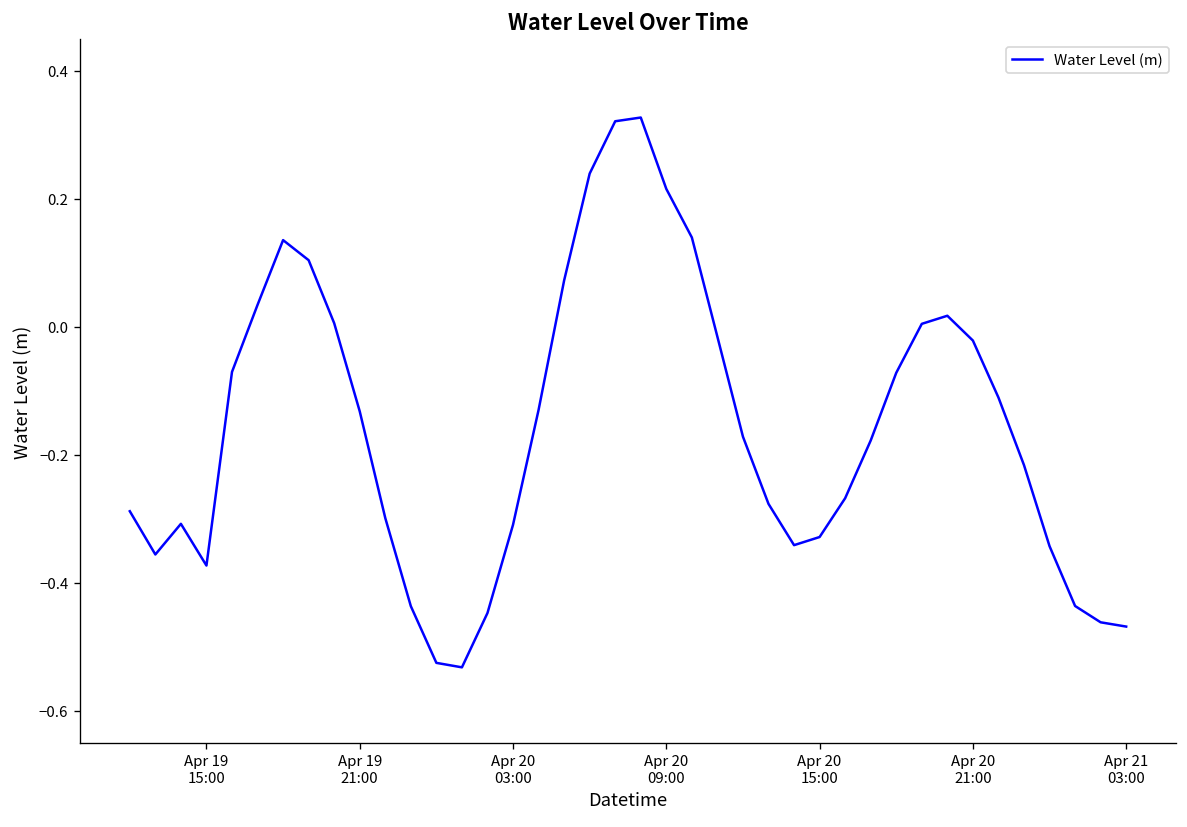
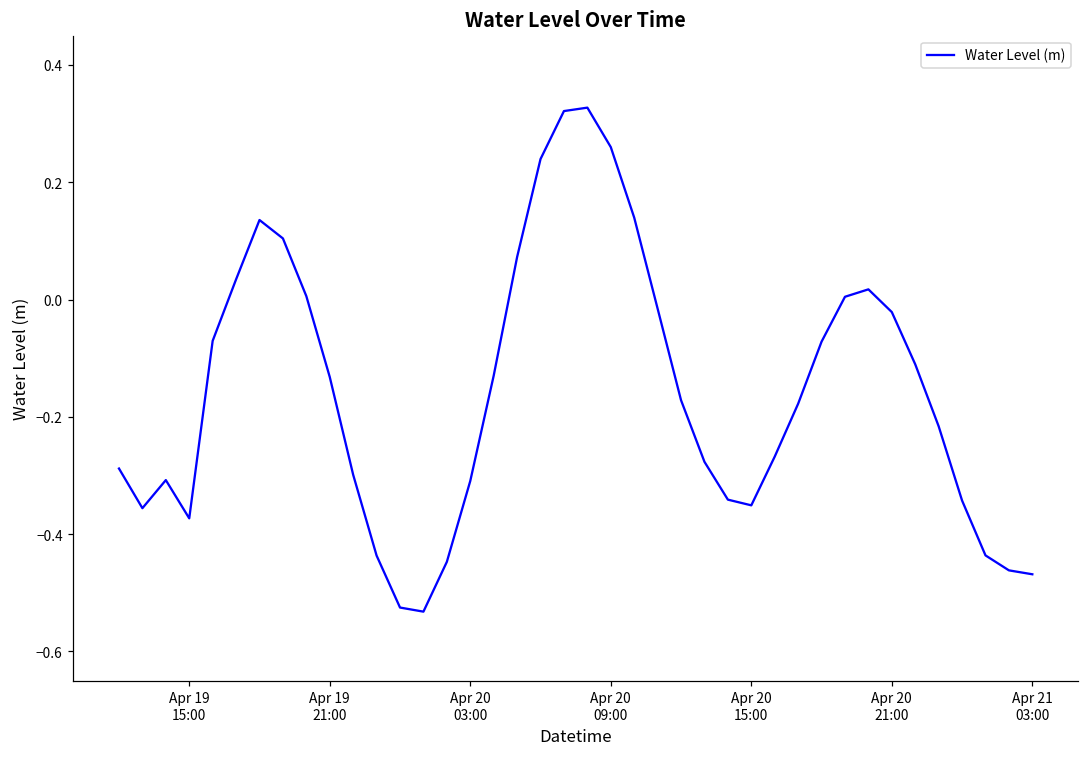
Apr 20 09:00: 0.22 -> 0.26
Apr 20 15:00: -0.33 -> -0.35
